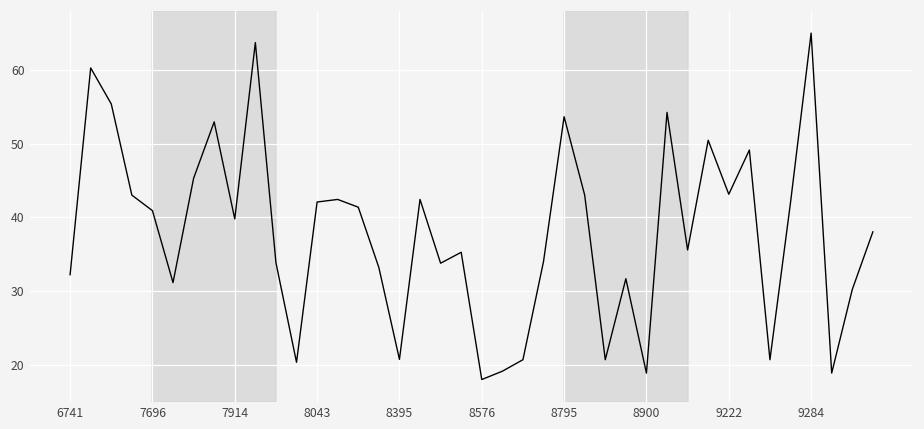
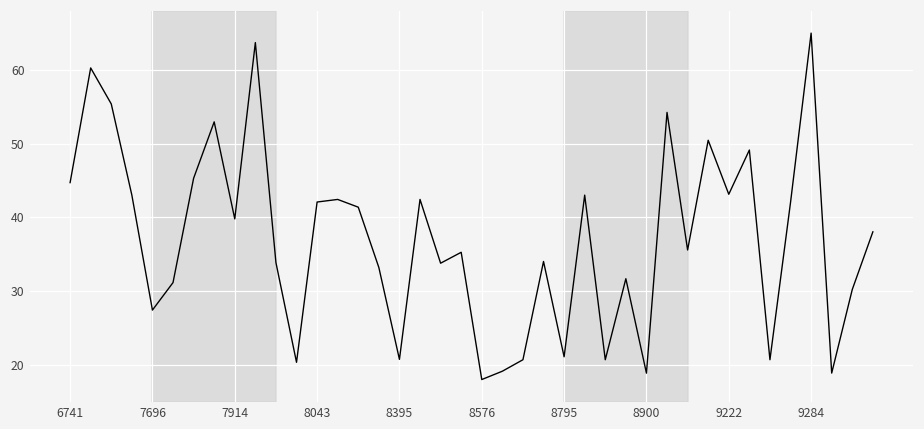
6741: 32 -> 45
7696: 41 -> 27
8795: 54 -> 21
